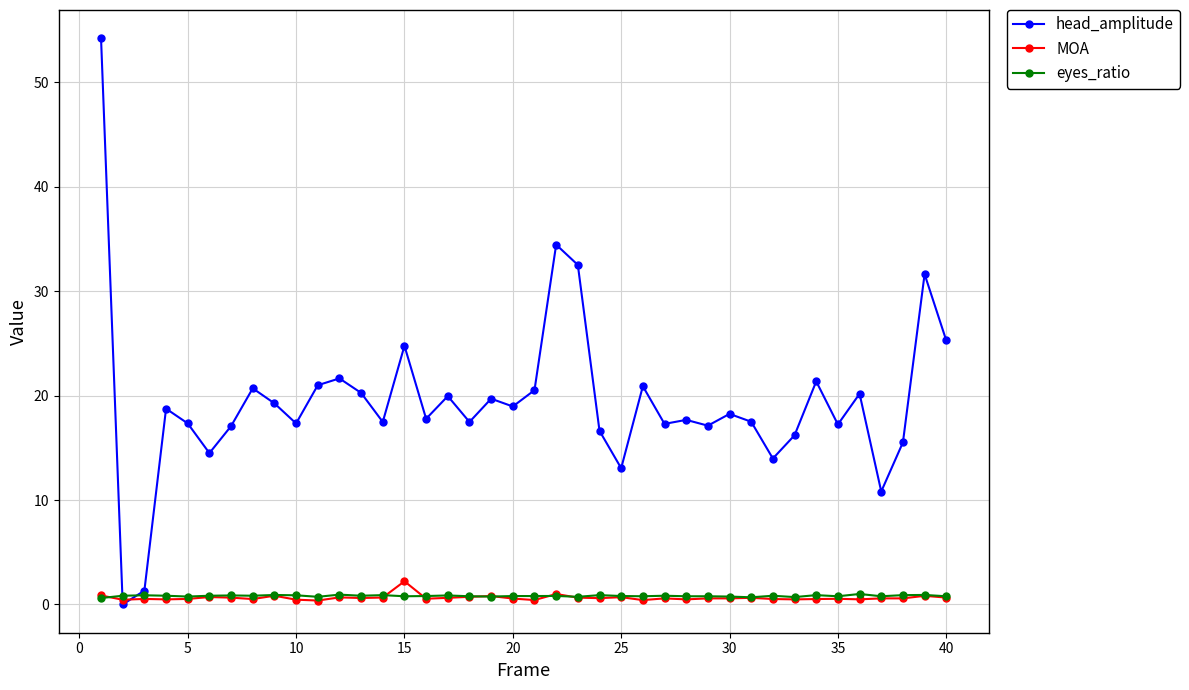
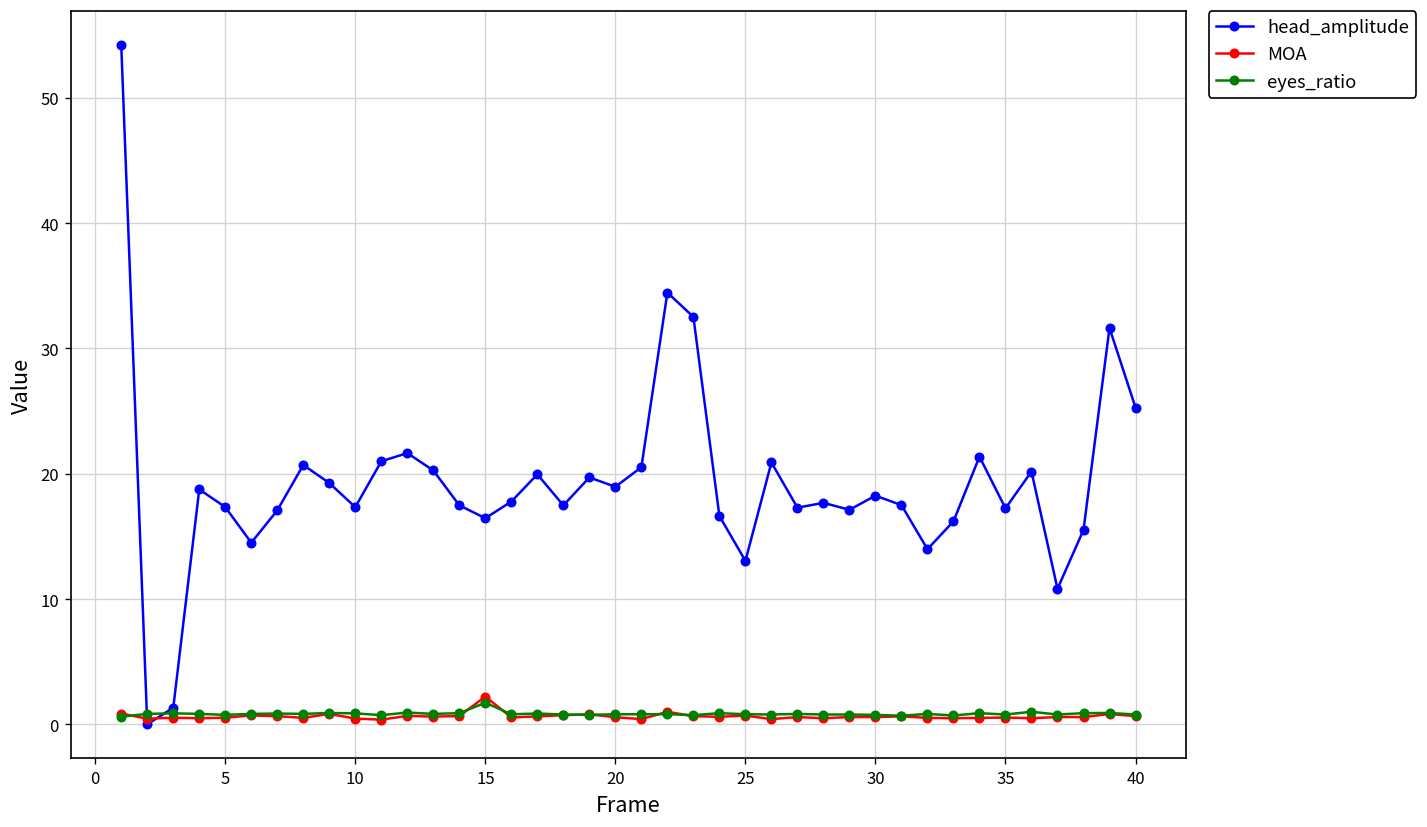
head_amplitude, 15: 24.8 -> 16.4
eyes_ratio, 15: 0.8 -> 1.7
